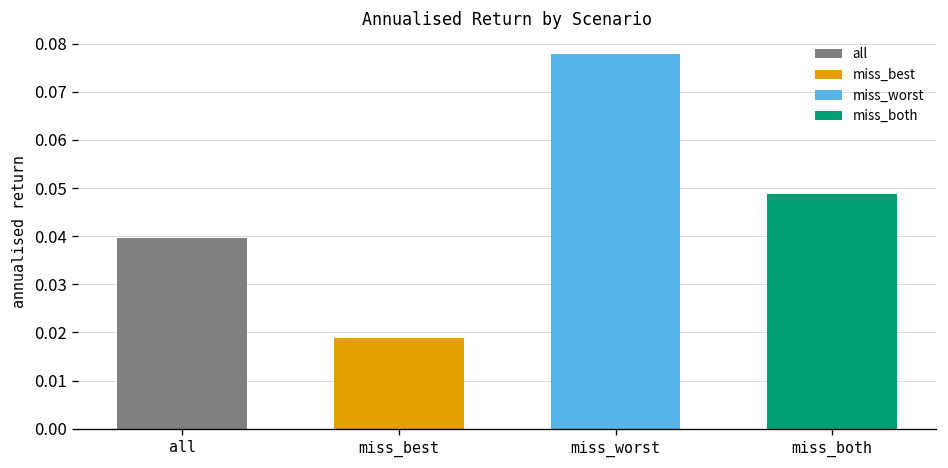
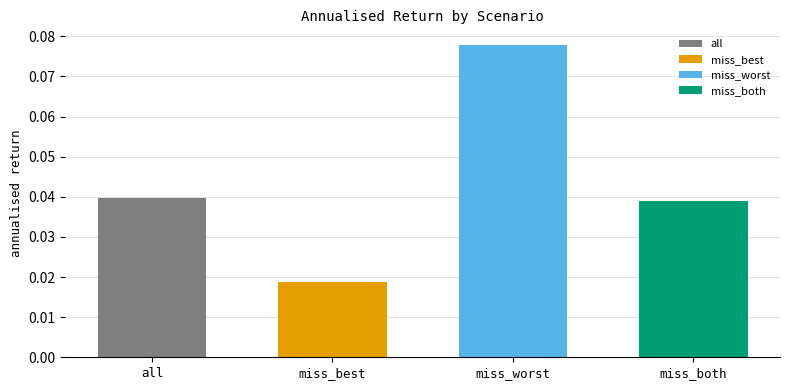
miss_both: 0.049 -> 0.039
